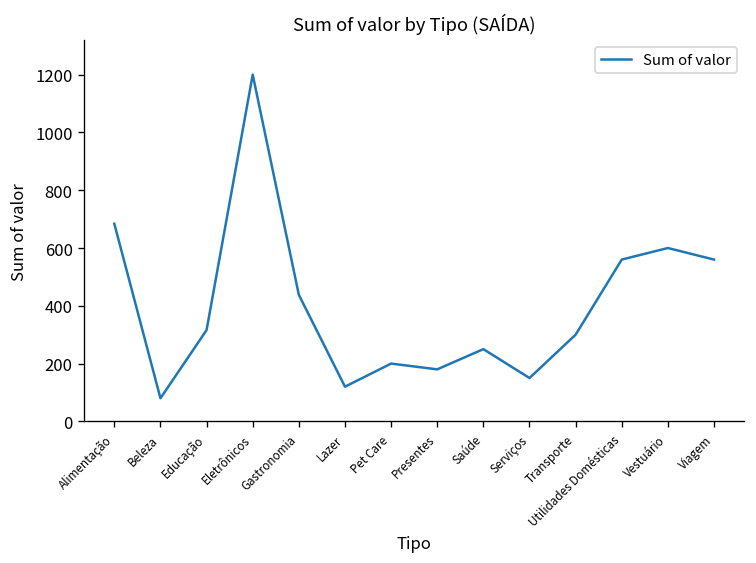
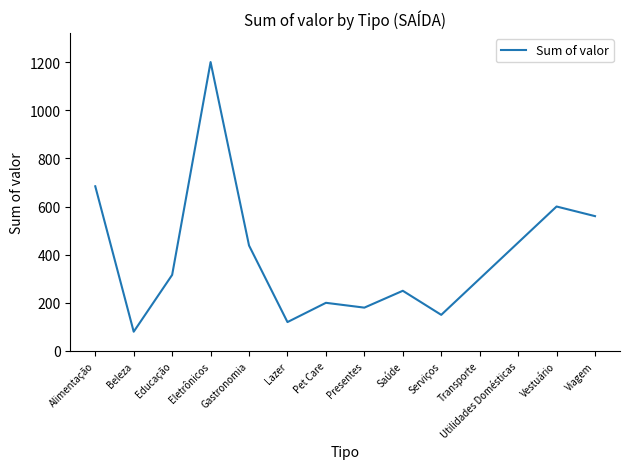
Utilidades Domésticas: 560 -> 450
